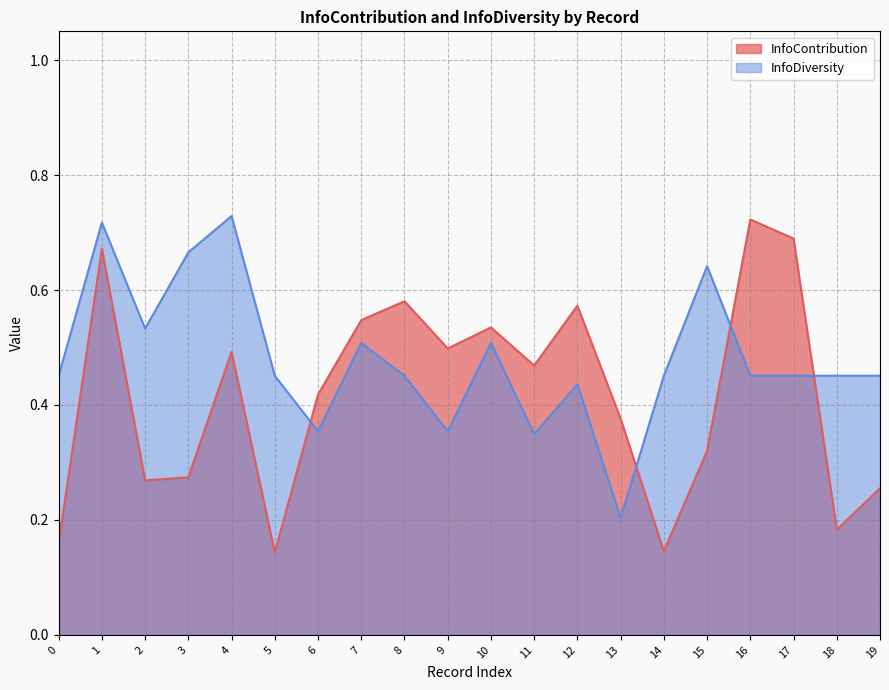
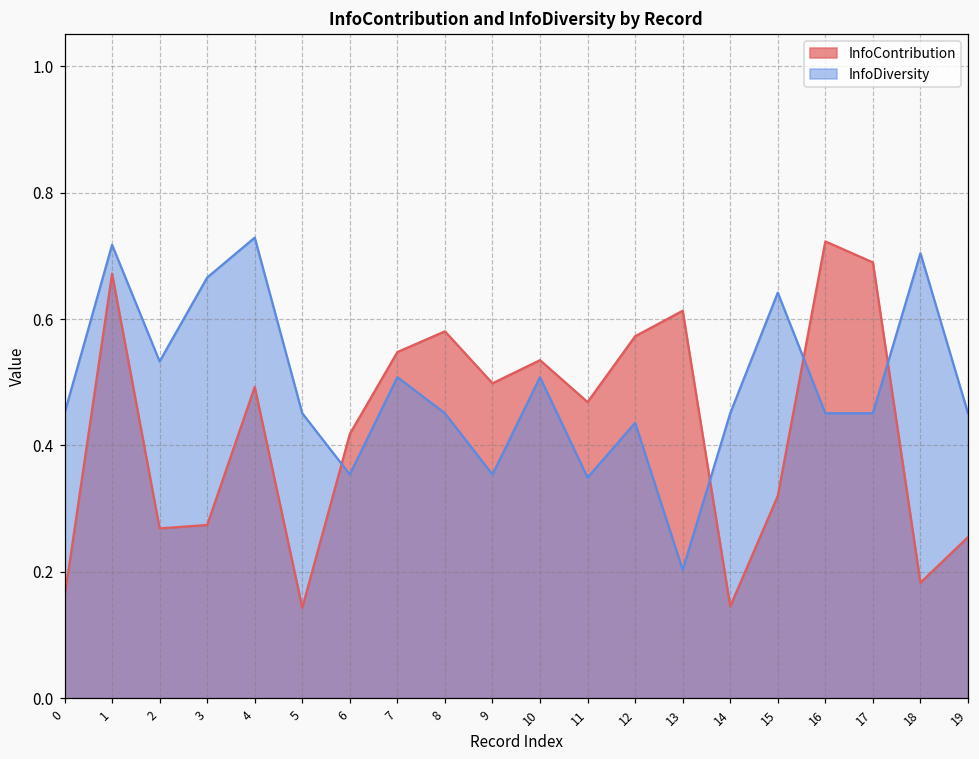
InfoContribution, 13: 0.38 -> 0.61
InfoDiversity, 18: 0.45 -> 0.70
